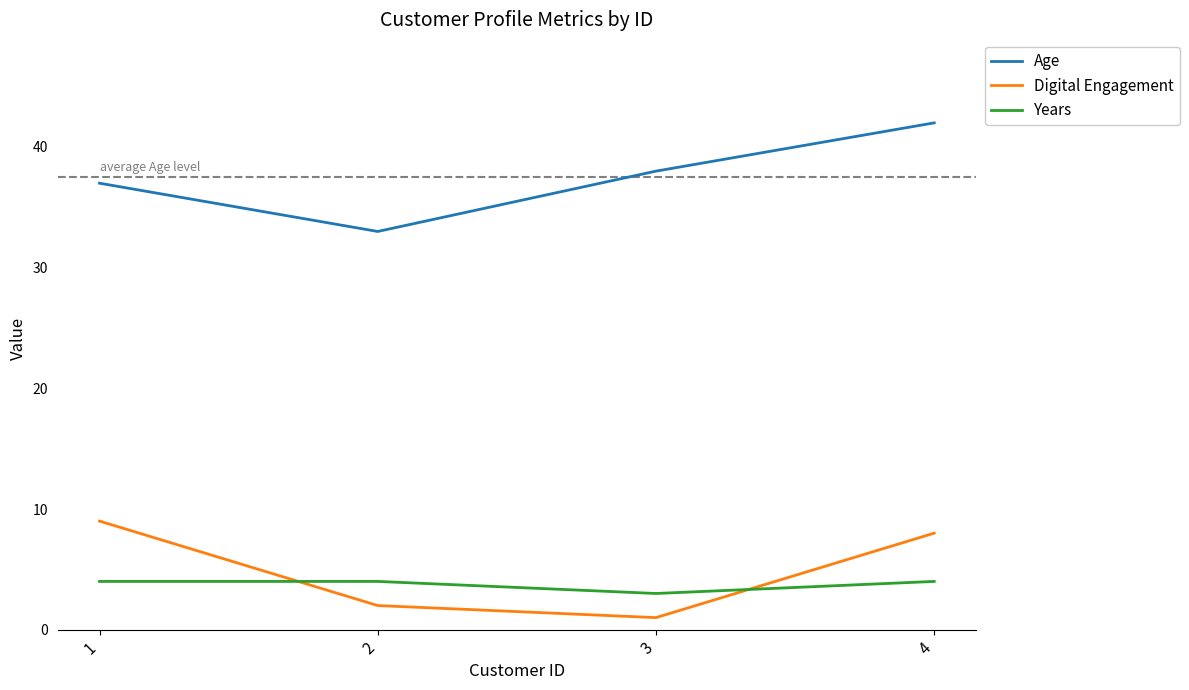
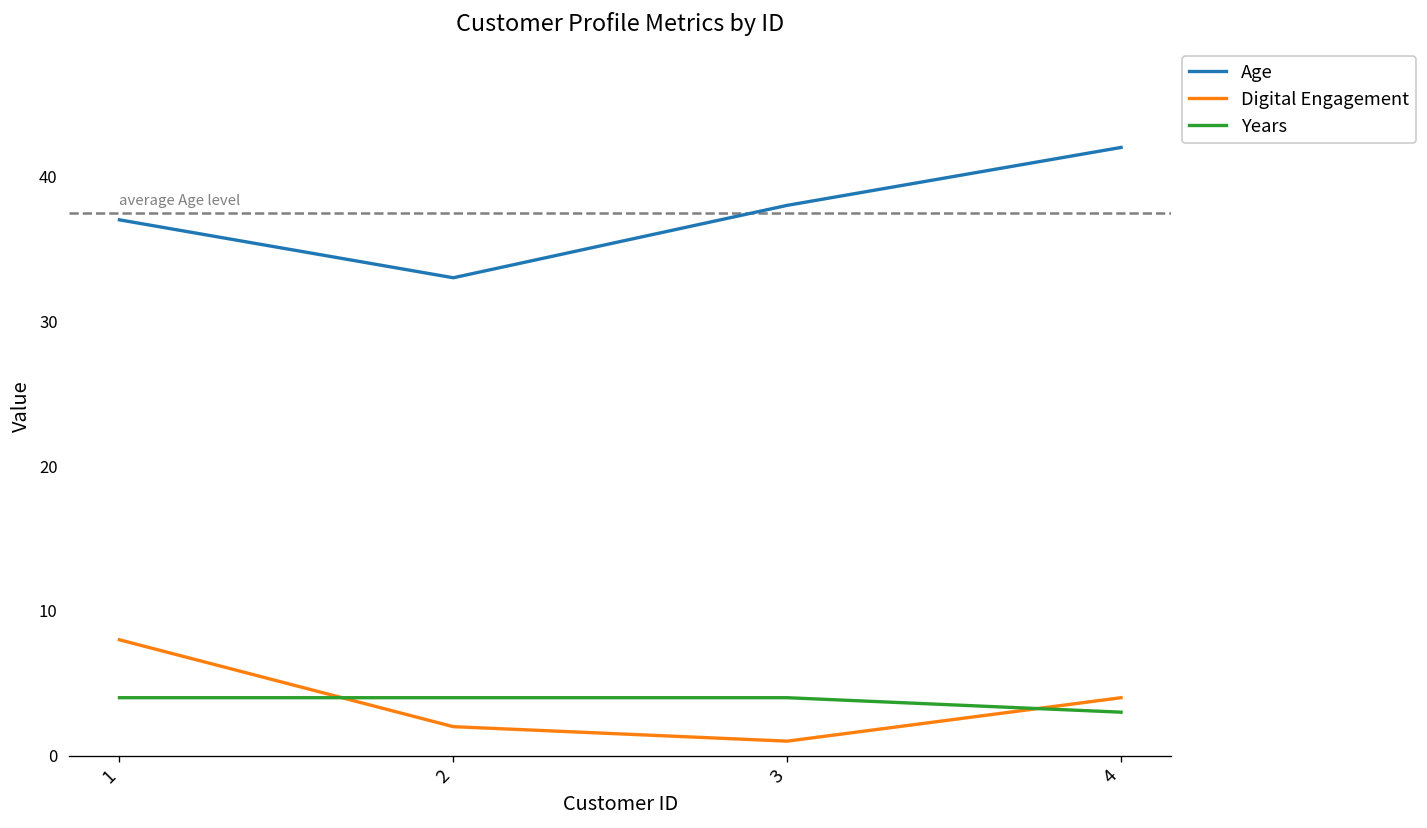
Digital Engagement, 1: 9 -> 8
Years, 3: 3 -> 4
Digital Engagement, 4: 8 -> 4
Years, 4: 4 -> 3
